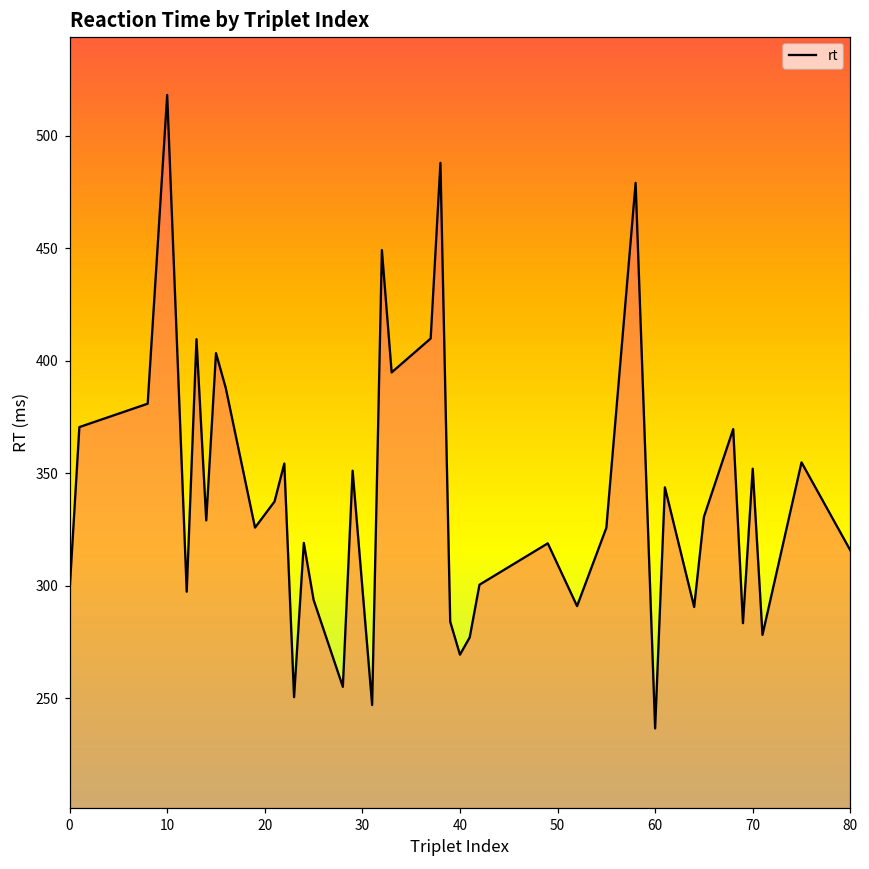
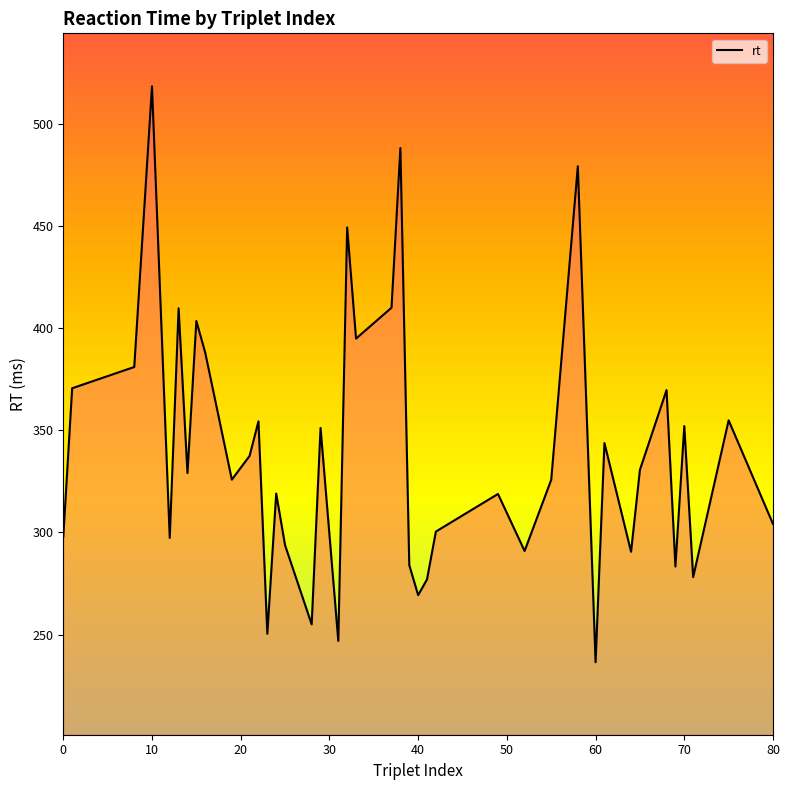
80: 316 -> 304
